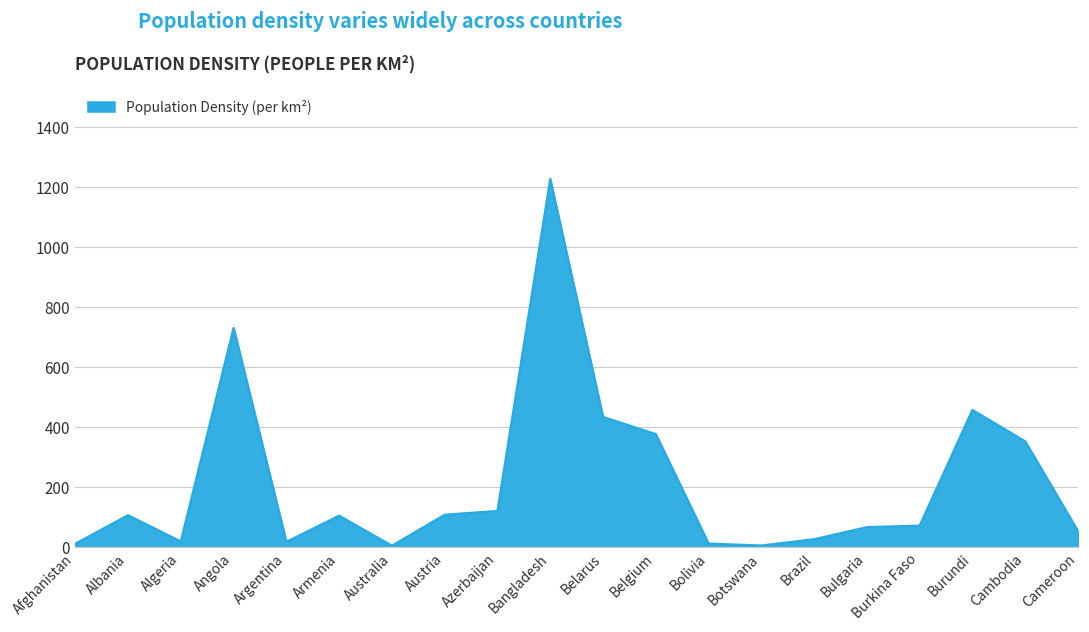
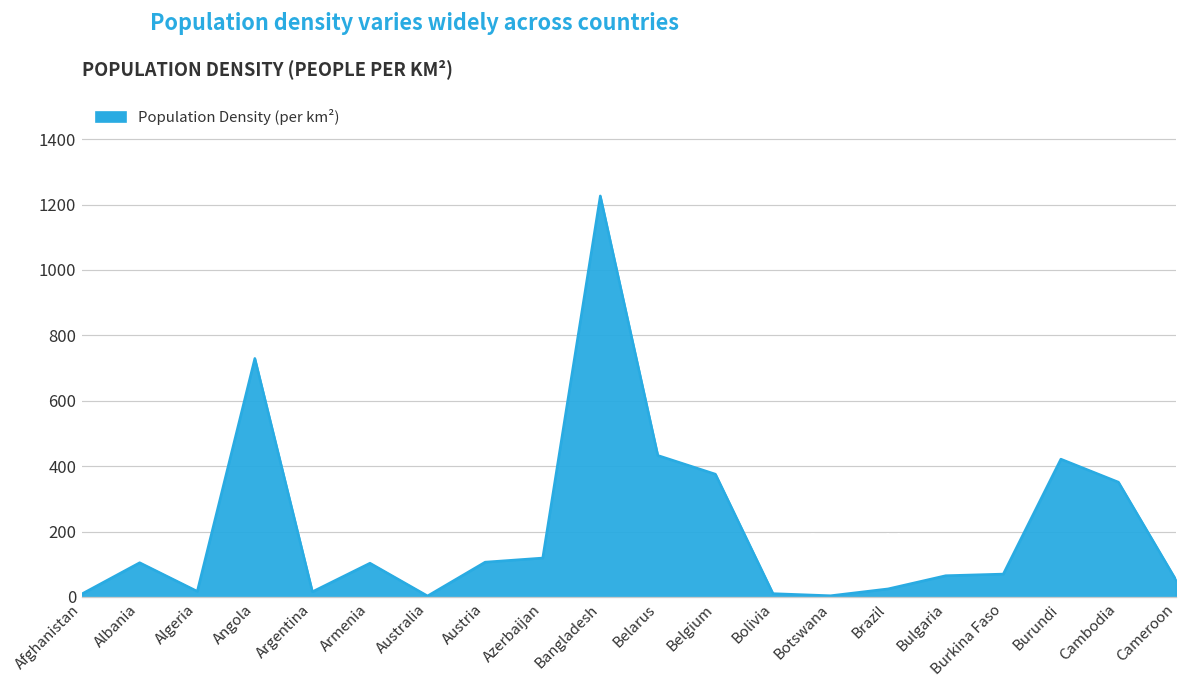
Burundi: 460 -> 420
